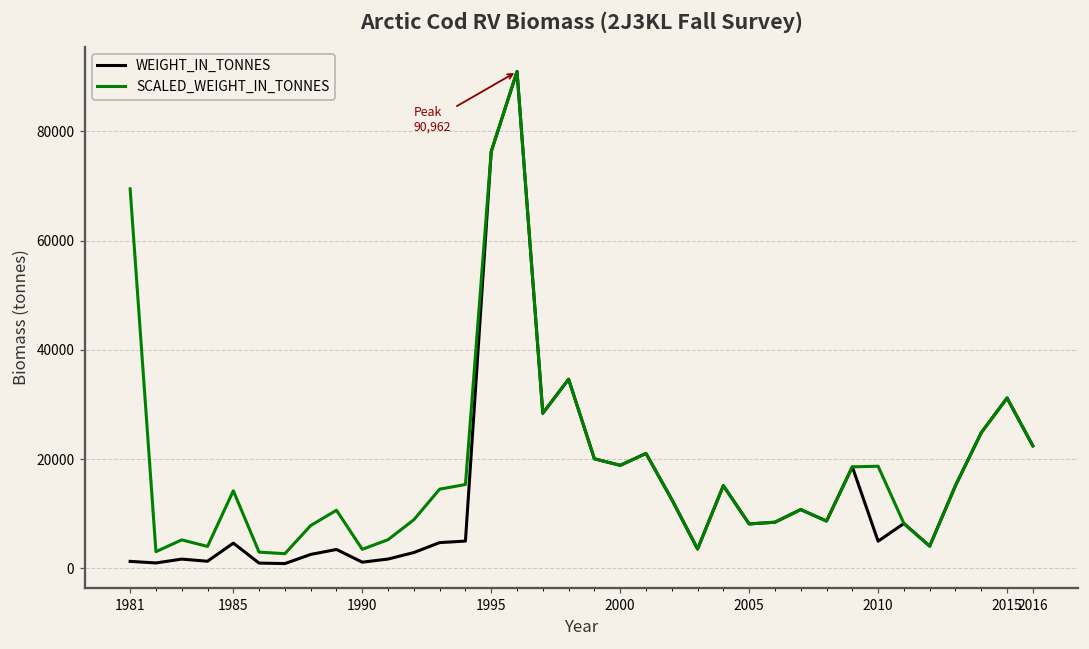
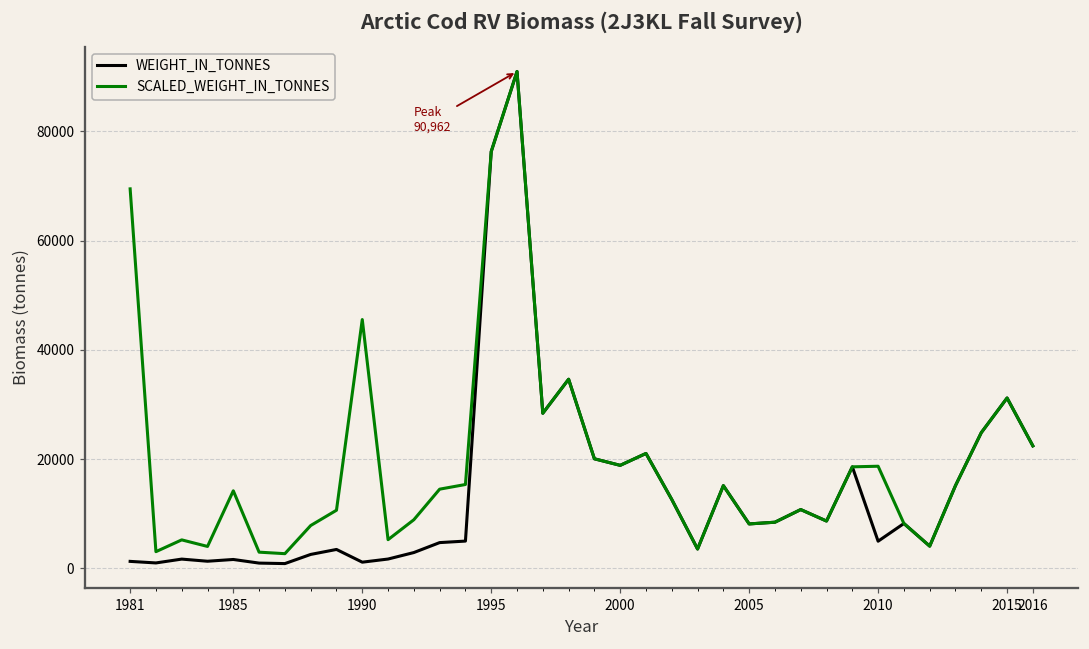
WEIGHT_IN_TONNES, 1985: 5000 -> 2000
SCALED_WEIGHT_IN_TONNES, 1990: 3000 -> 46000
